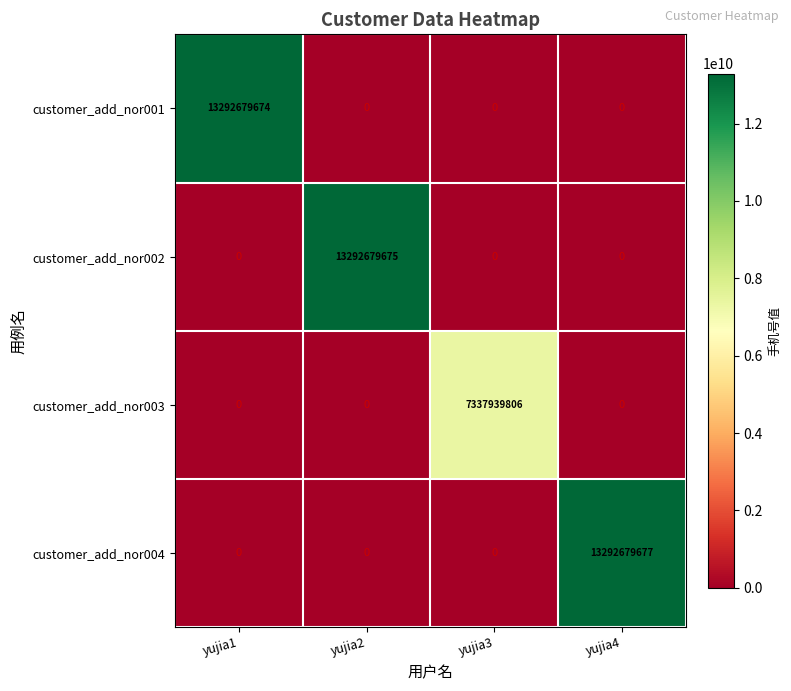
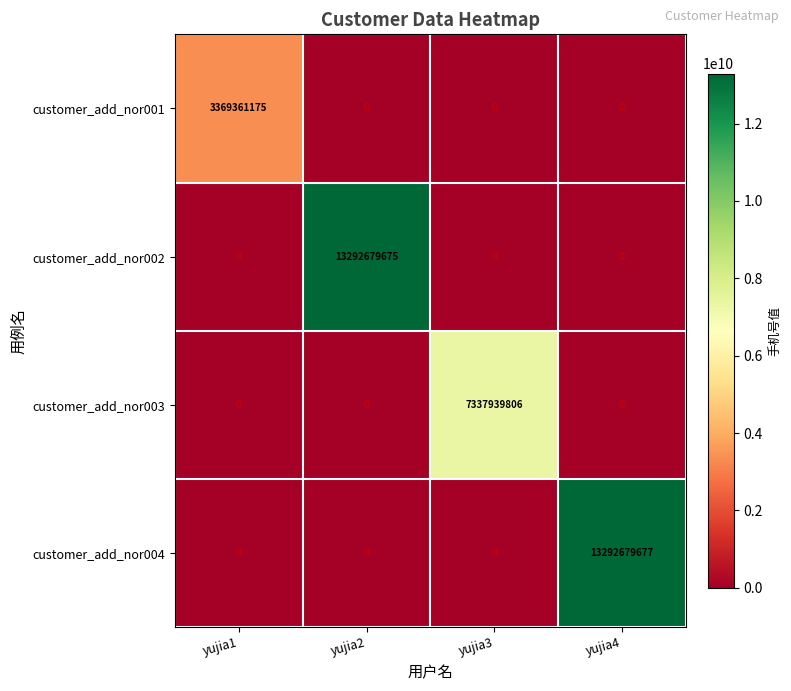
customer_add_nor001, yujia1: 13292679674 -> 3369361175
